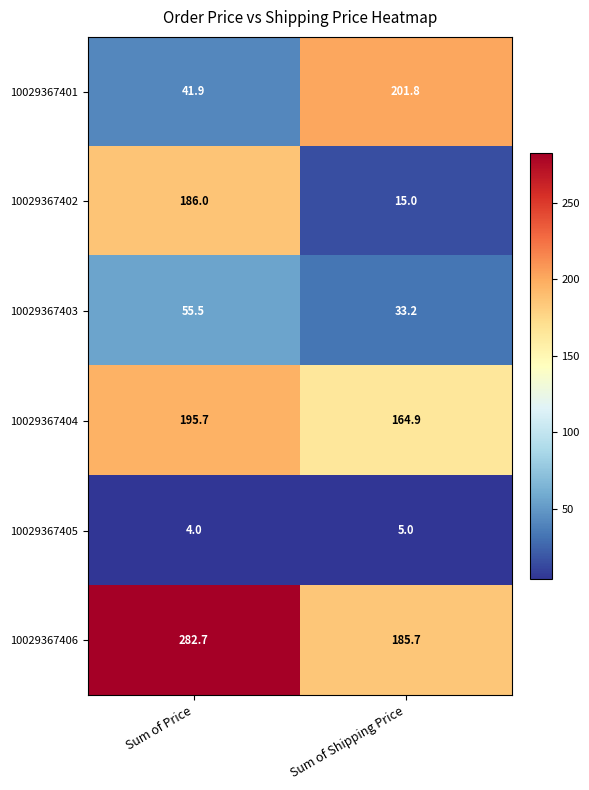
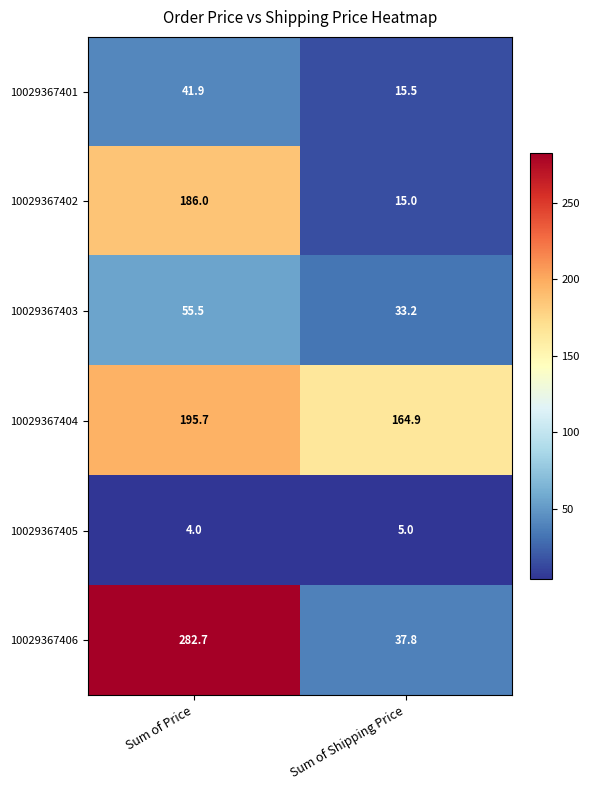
10029367401, Sum of Shipping Price: 201.8 -> 15.5
10029367406, Sum of Shipping Price: 185.7 -> 37.8
